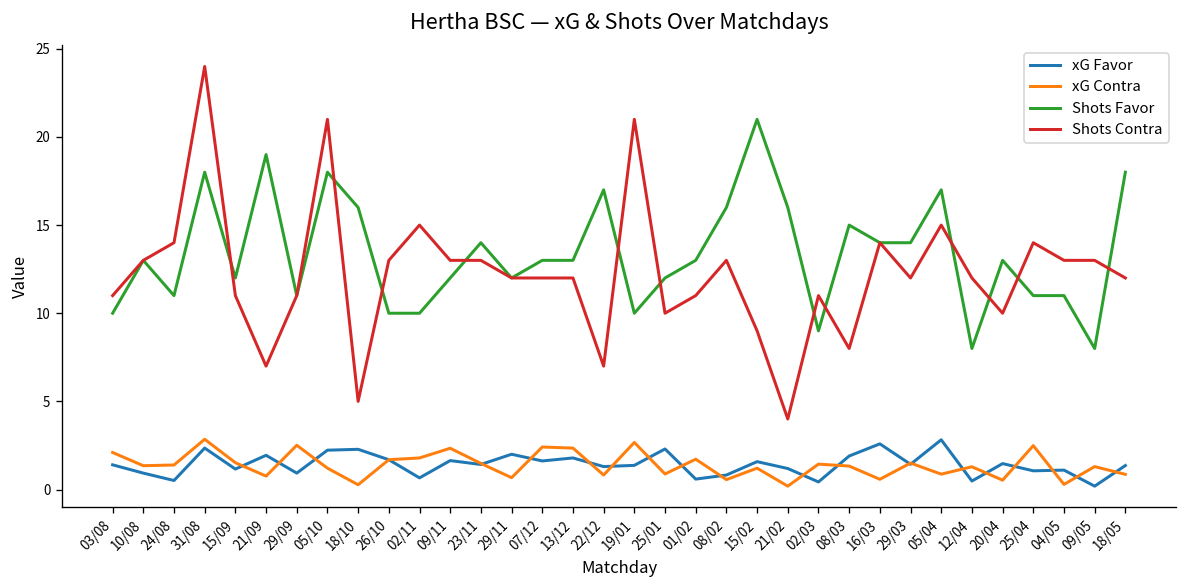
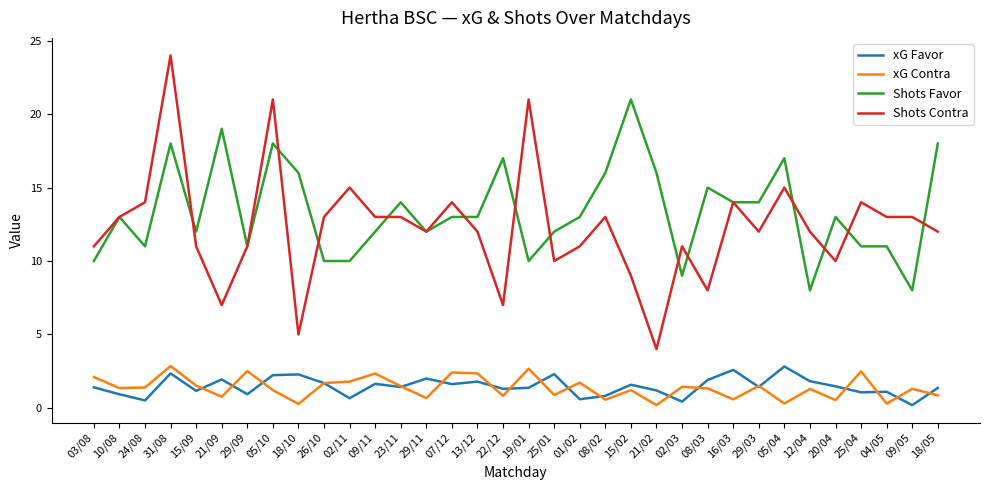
Shots Contra, 07/12: 12 -> 14
xG Contra, 05/04: 0.9 -> 0.3
xG Favor, 12/04: 0.5 -> 1.8
